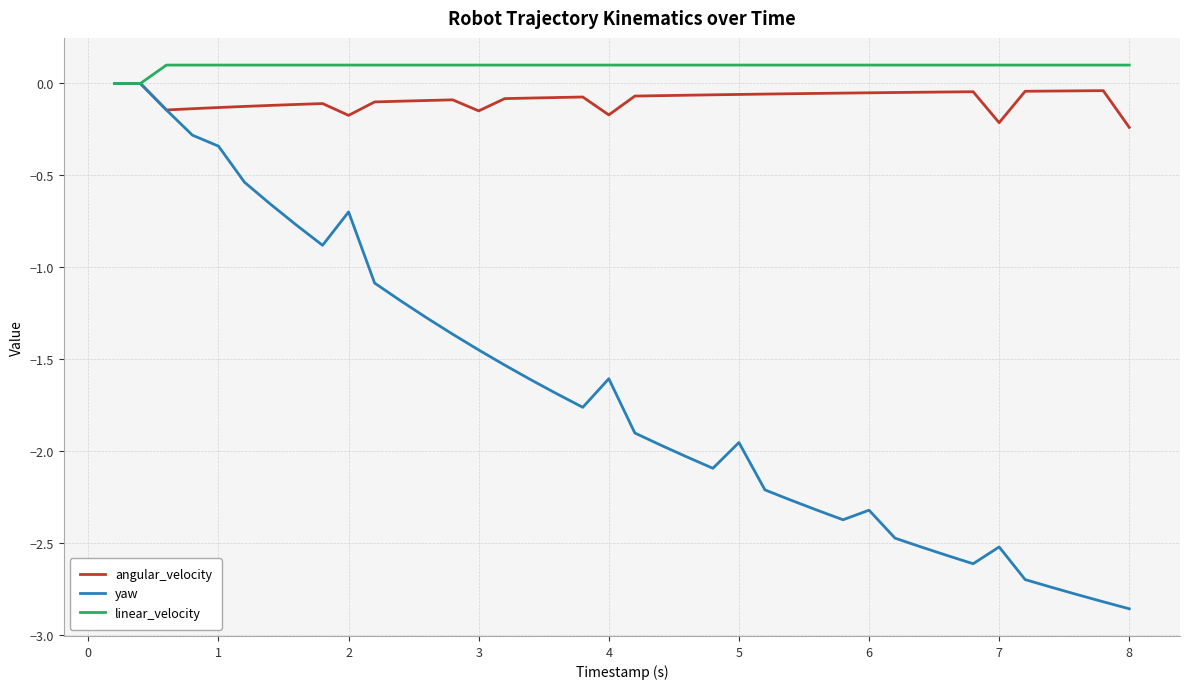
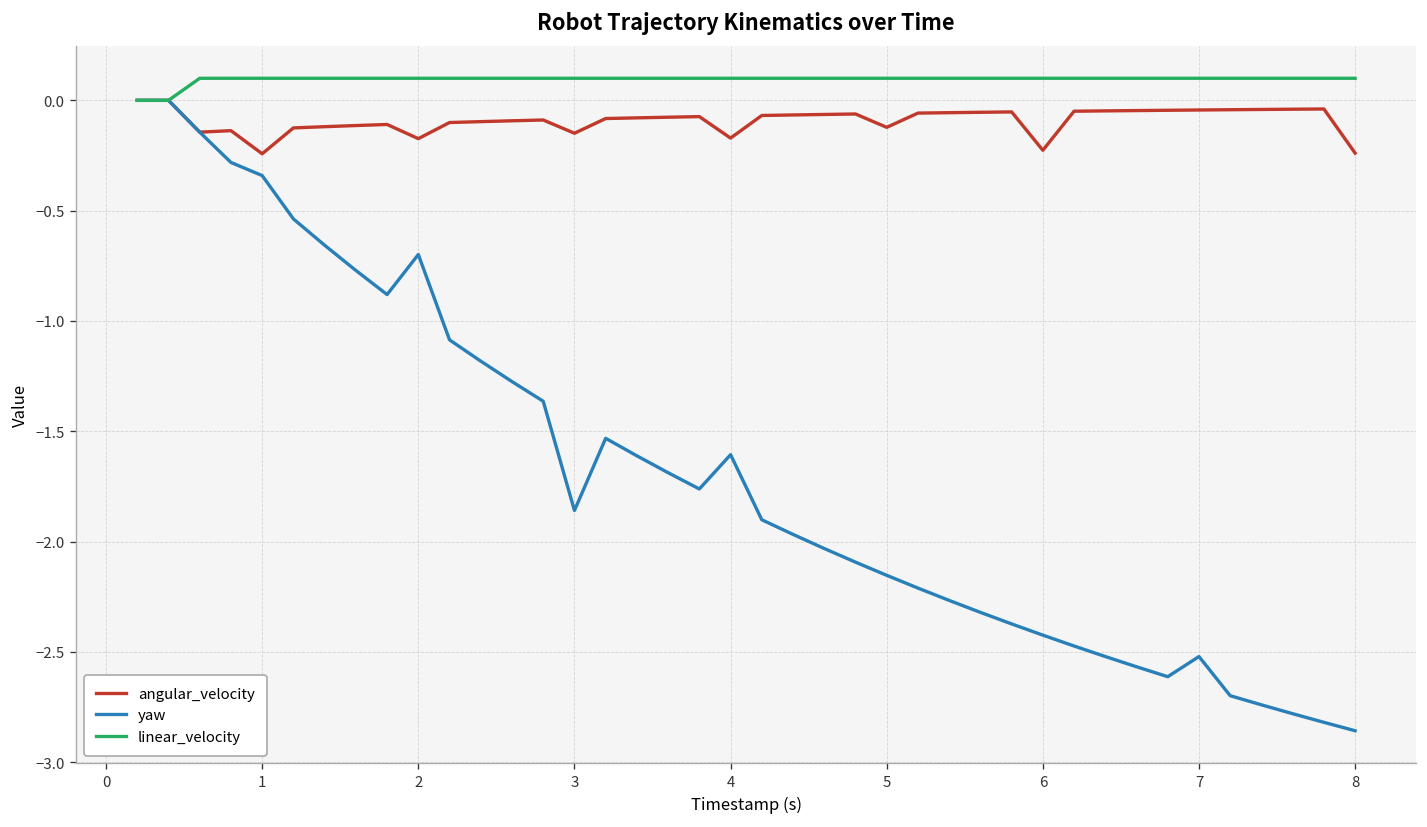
angular_velocity, 1: -0.13 -> -0.24
yaw, 3: -1.45 -> -1.86
angular_velocity, 5: -0.06 -> -0.12
yaw, 5: -1.95 -> -2.15
angular_velocity, 6: -0.05 -> -0.23
yaw, 6: -2.32 -> -2.42
angular_velocity, 7: -0.21 -> -0.04
